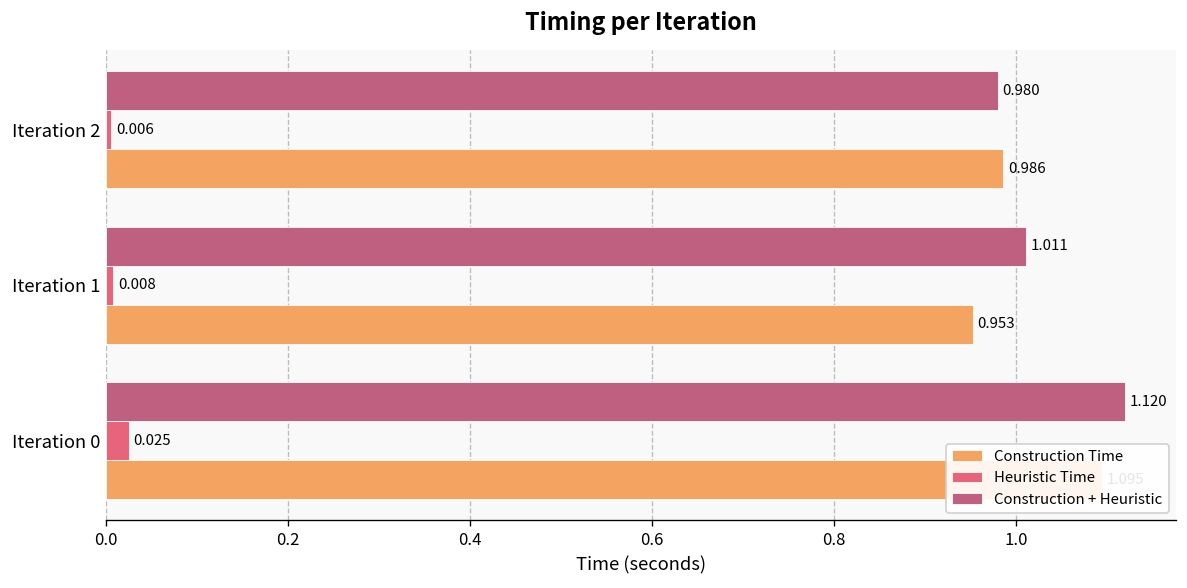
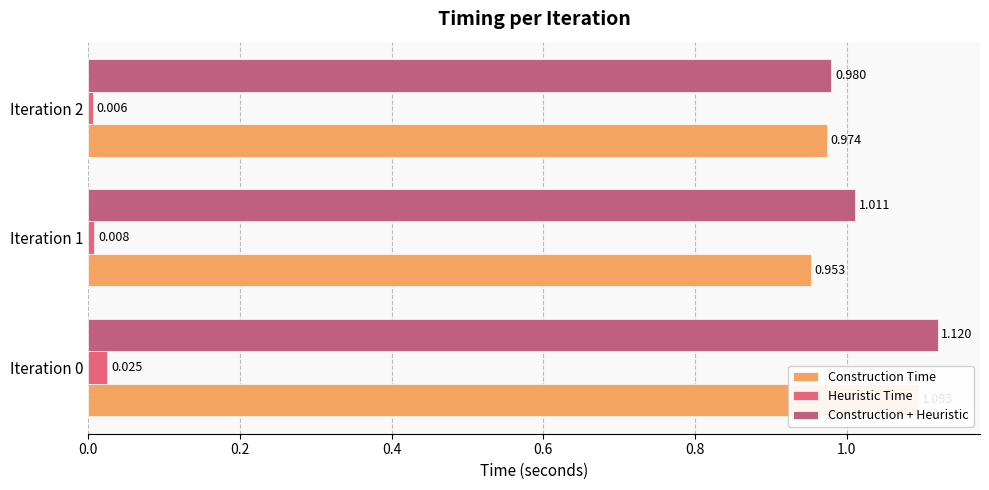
Construction Time, Iteration 2: 0.986 -> 0.974
